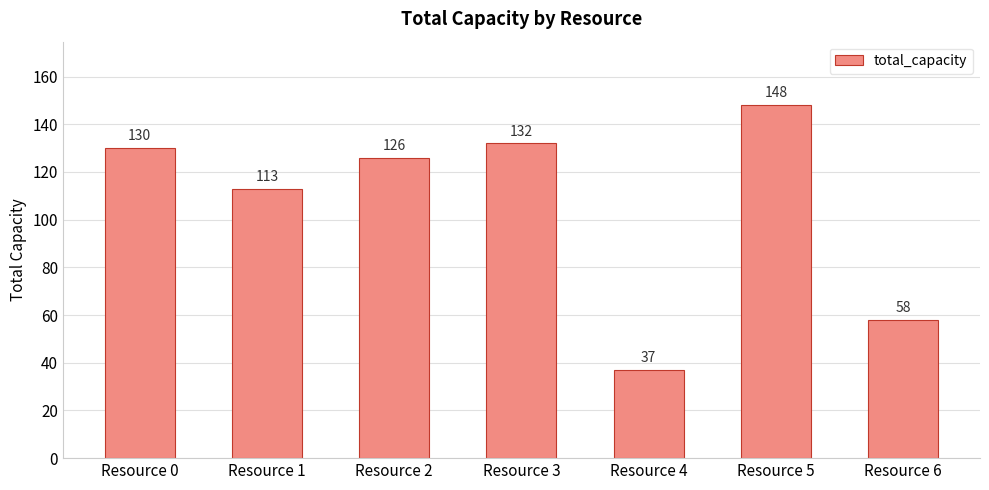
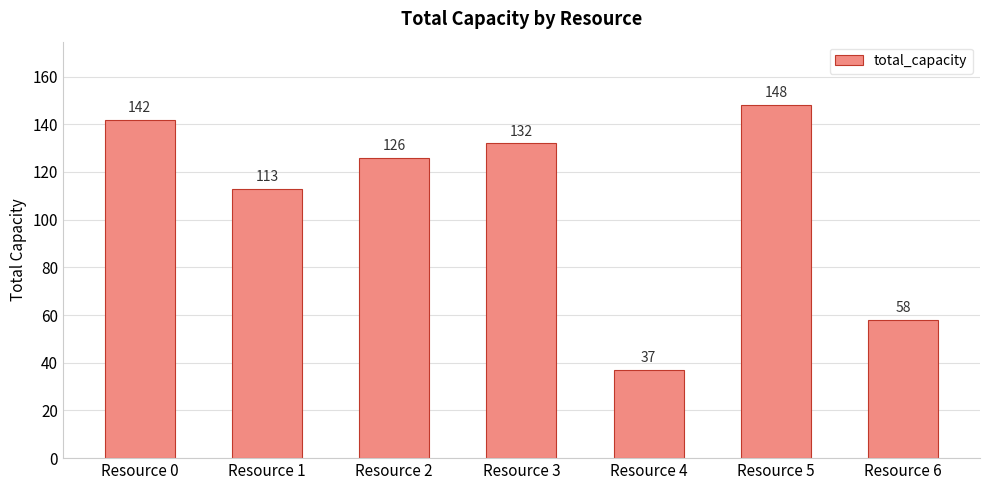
Resource 0: 130 -> 142
